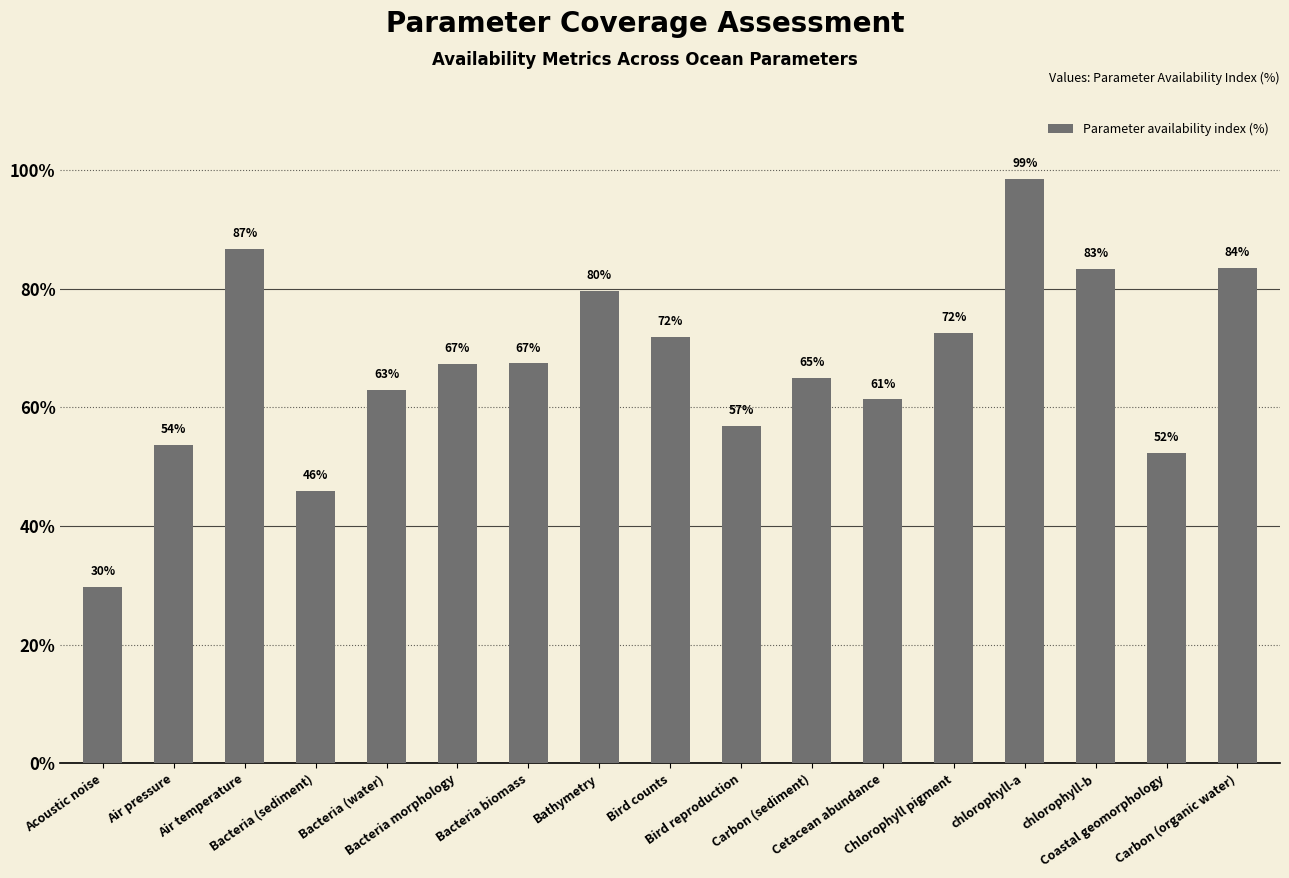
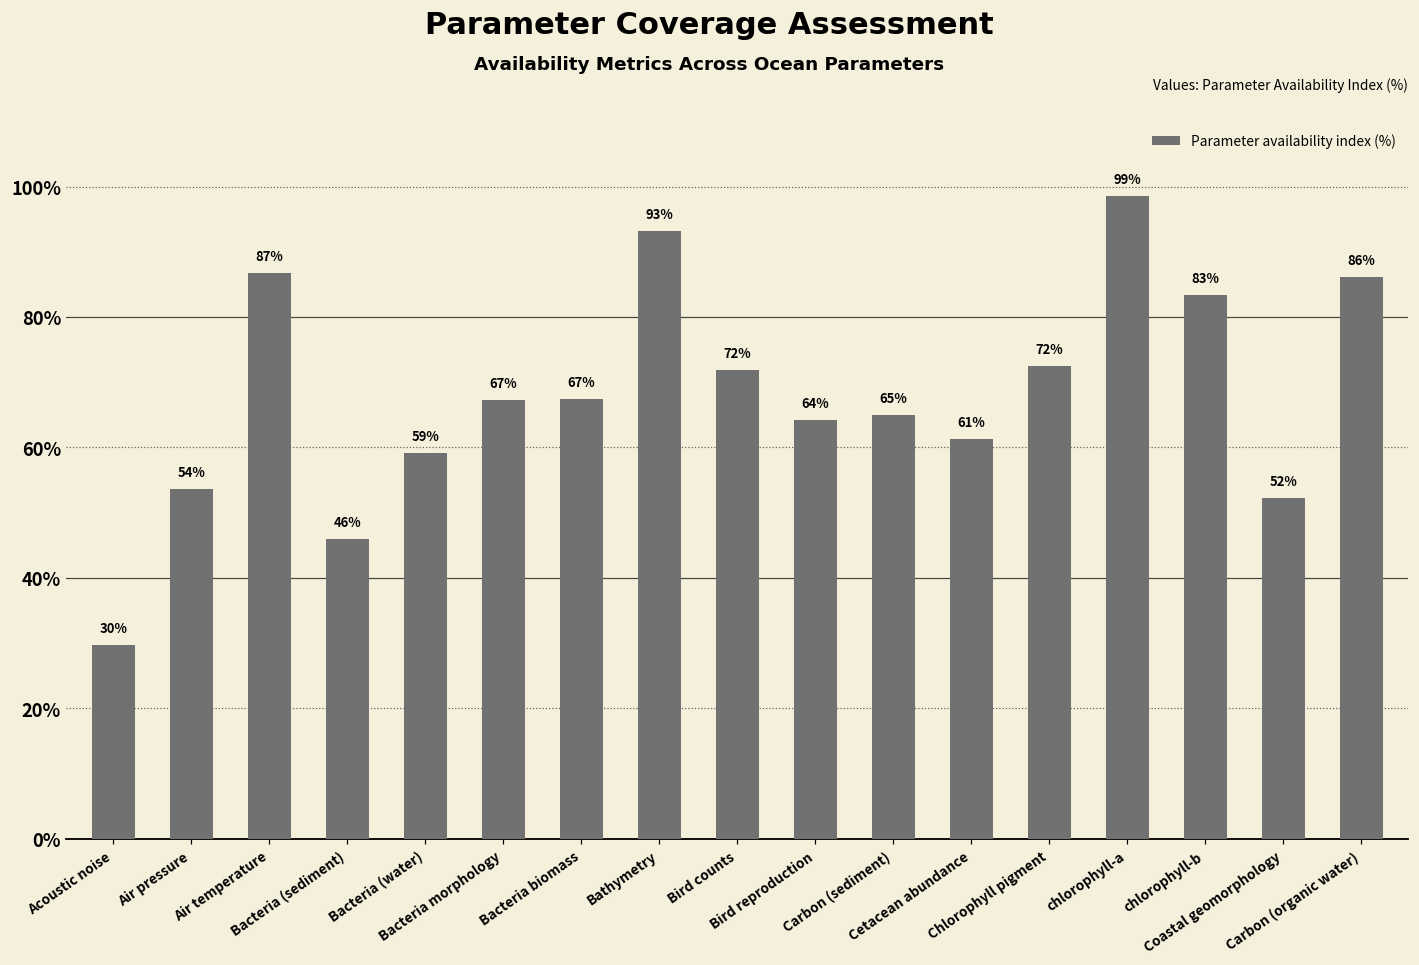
Bacteria (water): 63% -> 59%
Bathymetry: 80% -> 93%
Bird reproduction: 57% -> 64%
Carbon (organic water): 84% -> 86%
